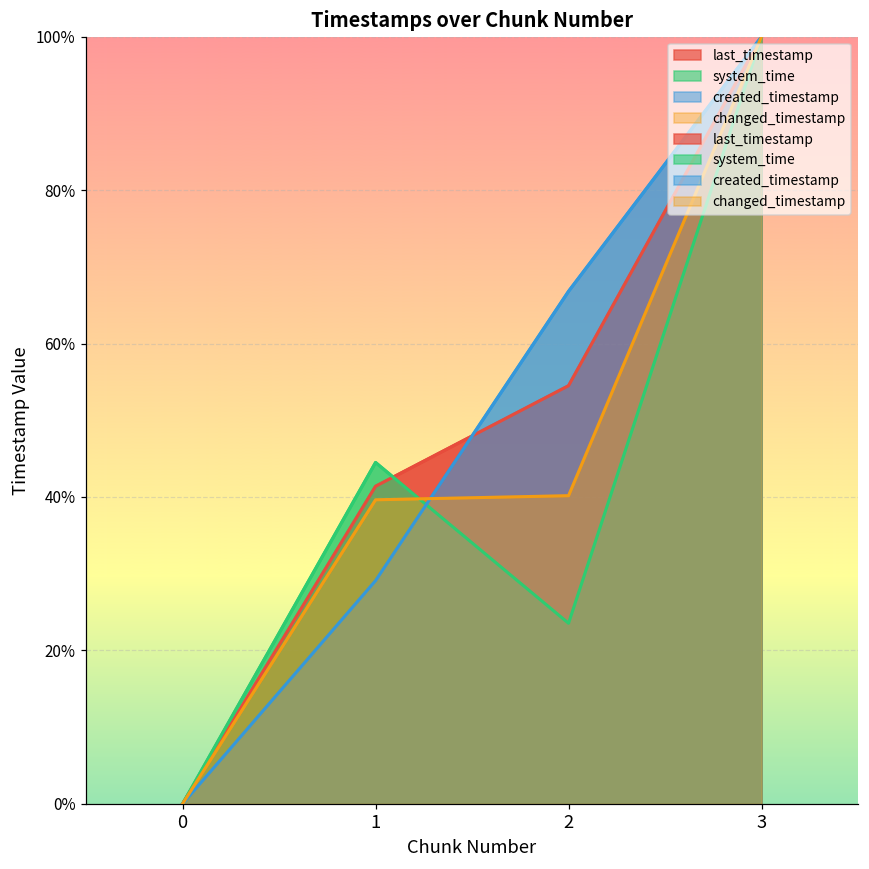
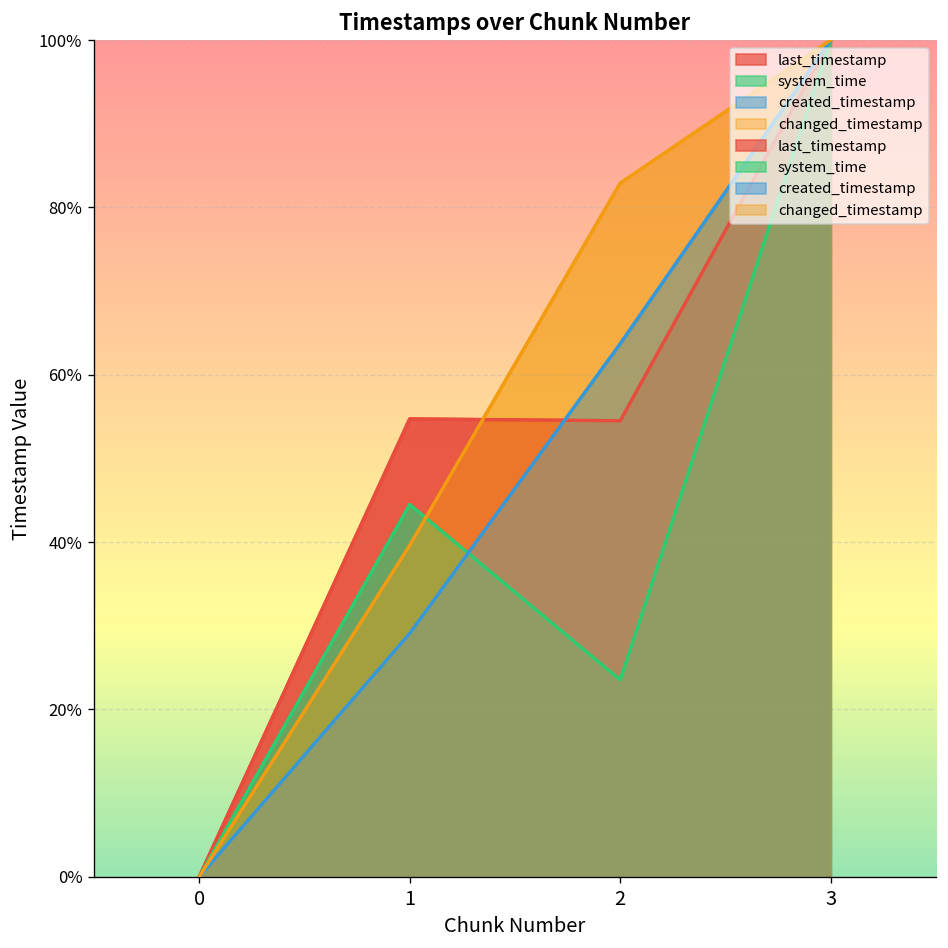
last_timestamp, 1: 41% -> 55%
created_timestamp, 2: 67% -> 64%
changed_timestamp, 2: 40% -> 83%
